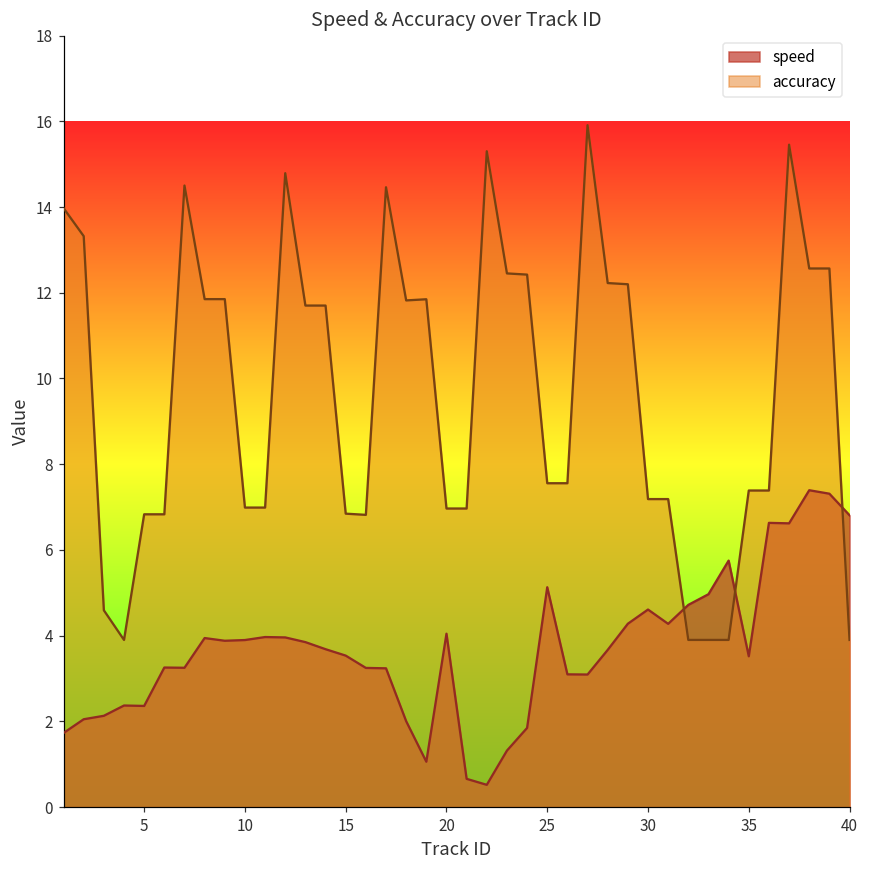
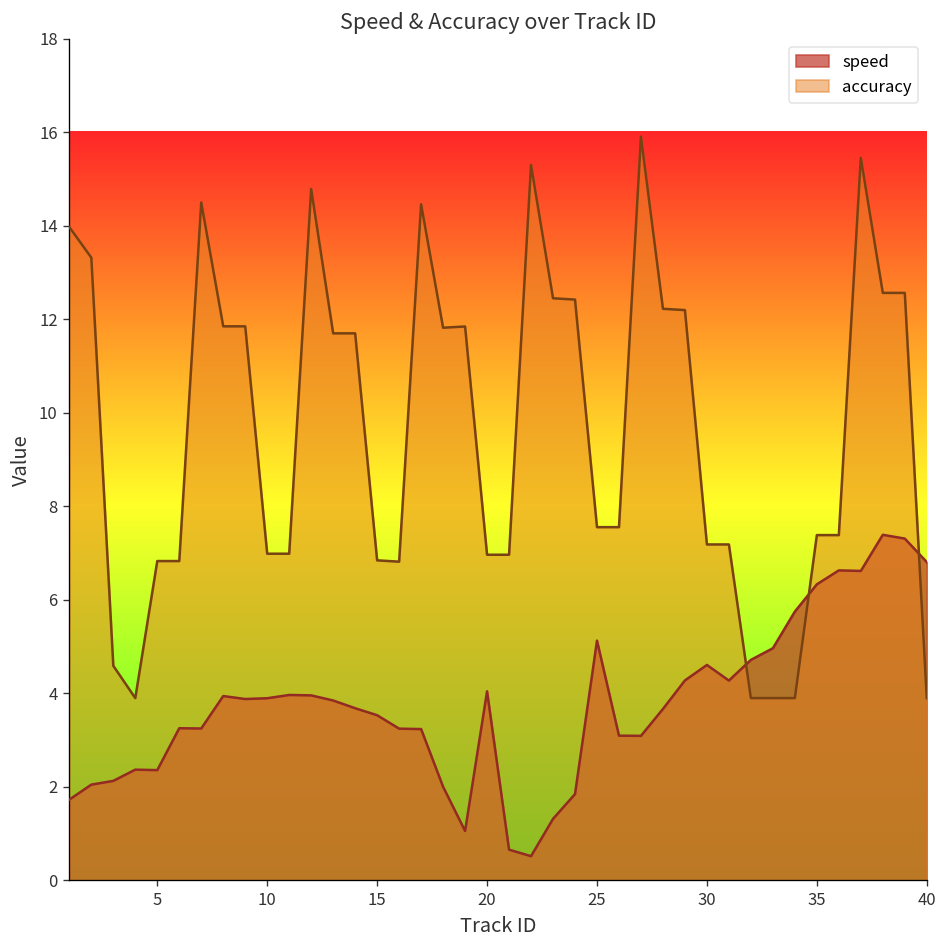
speed, 35: 3.5 -> 6.3
